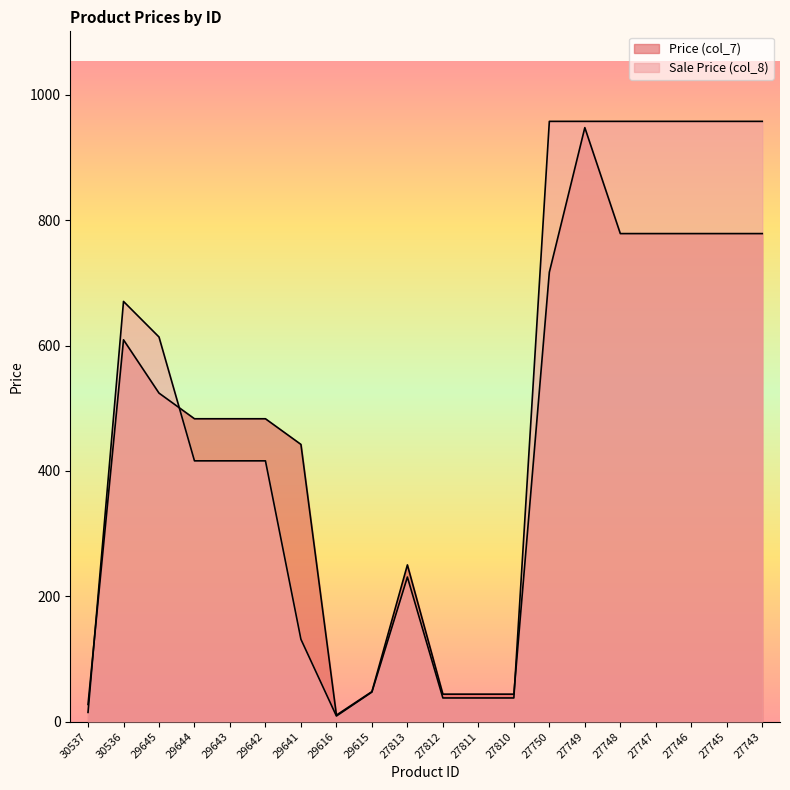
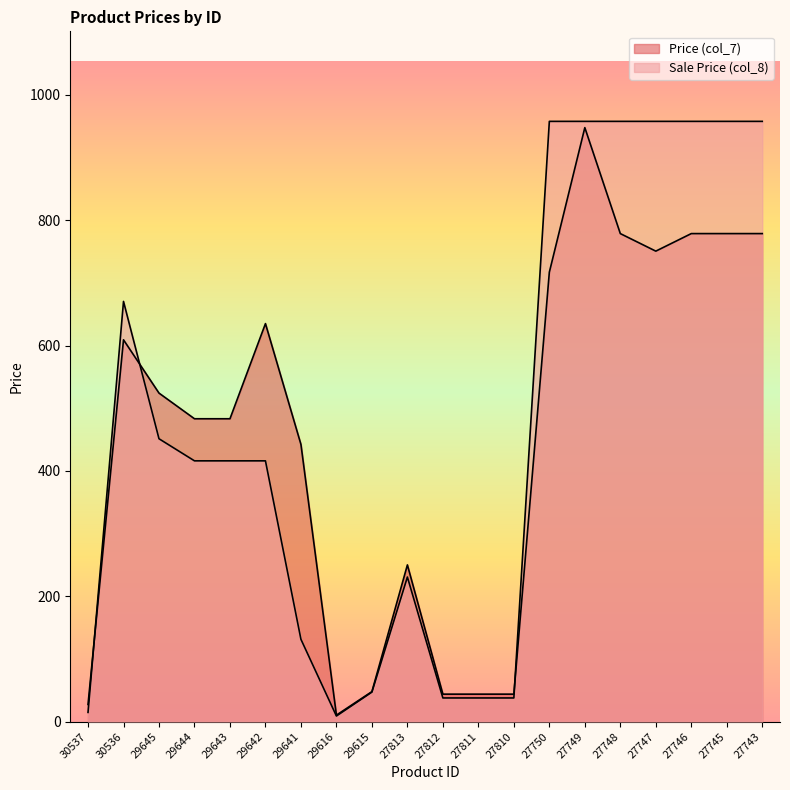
Sale Price (col_8), 29645: 610 -> 450
Price (col_7), 29642: 480 -> 640
Price (col_7), 27747: 780 -> 750
